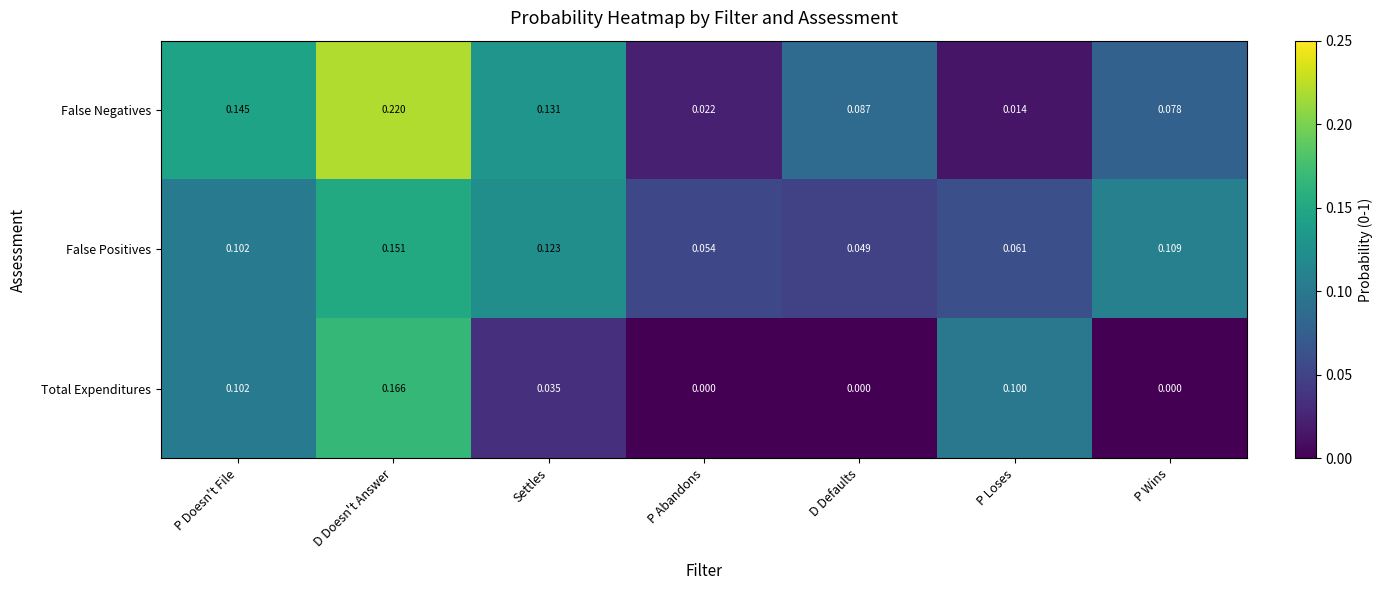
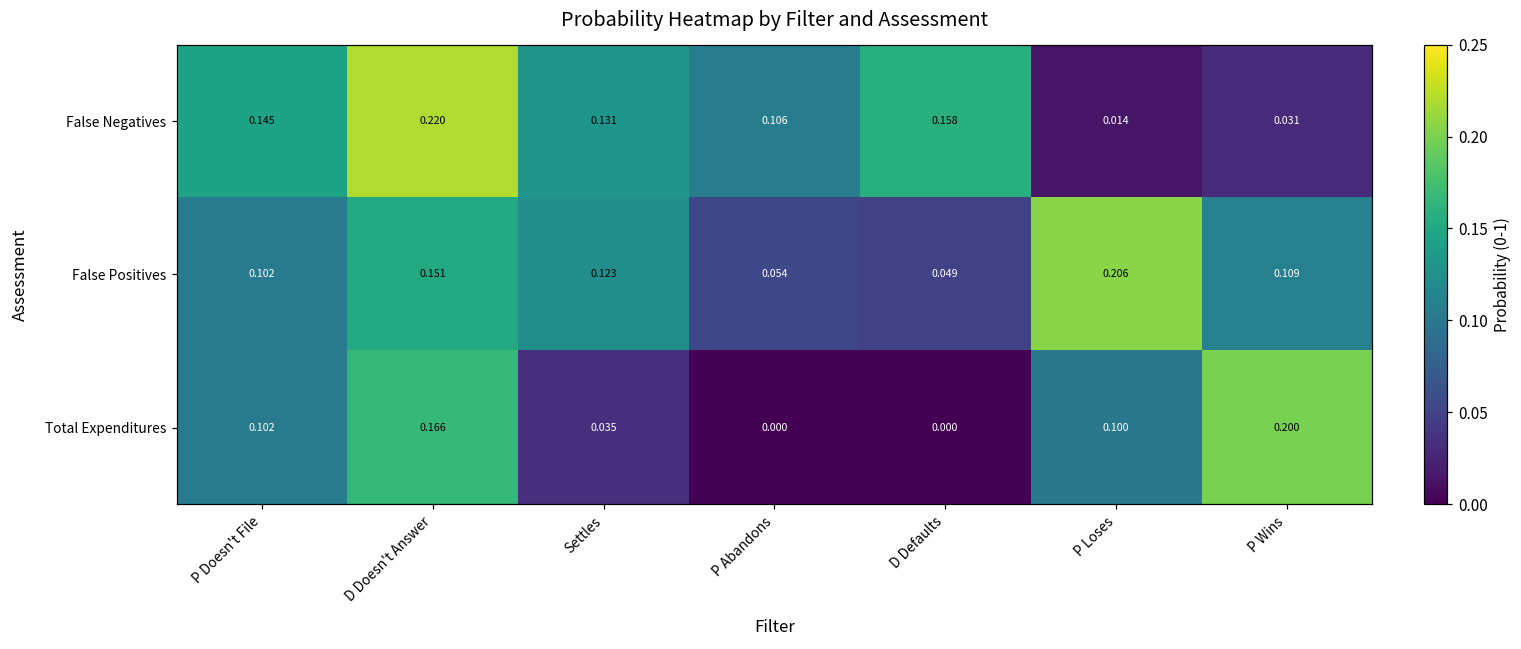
False Negatives, P Abandons: 0.022 -> 0.106
False Negatives, D Defaults: 0.087 -> 0.158
False Negatives, P Wins: 0.078 -> 0.031
False Positives, P Loses: 0.061 -> 0.206
Total Expenditures, P Wins: 0.000 -> 0.200
